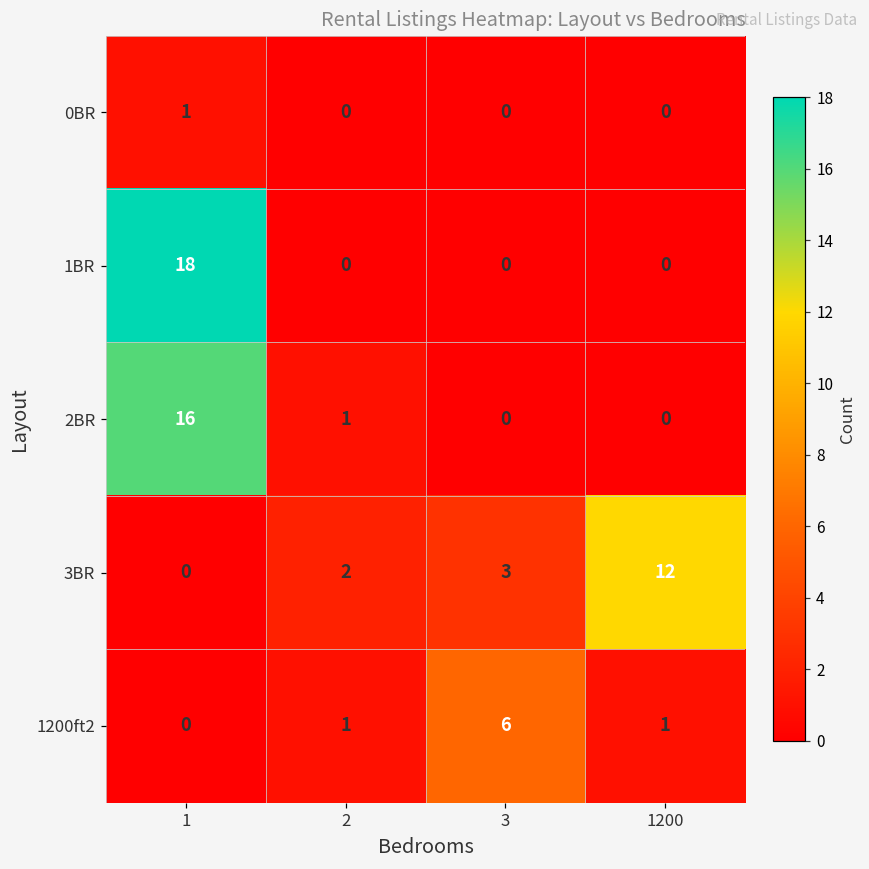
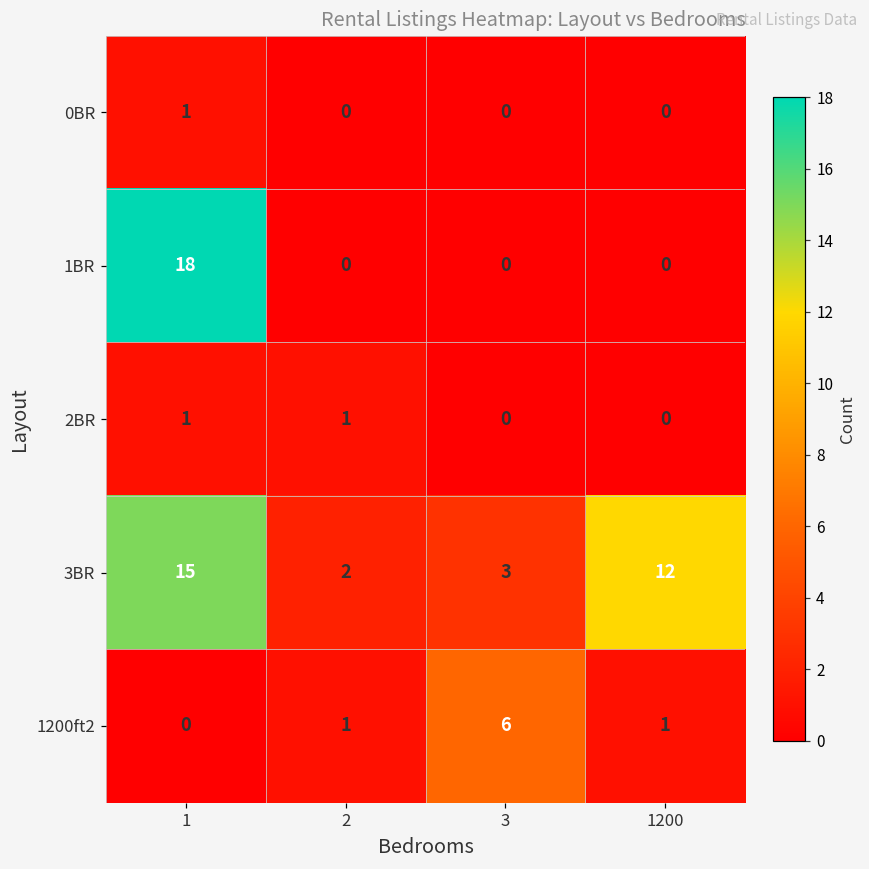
2BR, 1: 16 -> 1
3BR, 1: 0 -> 15
